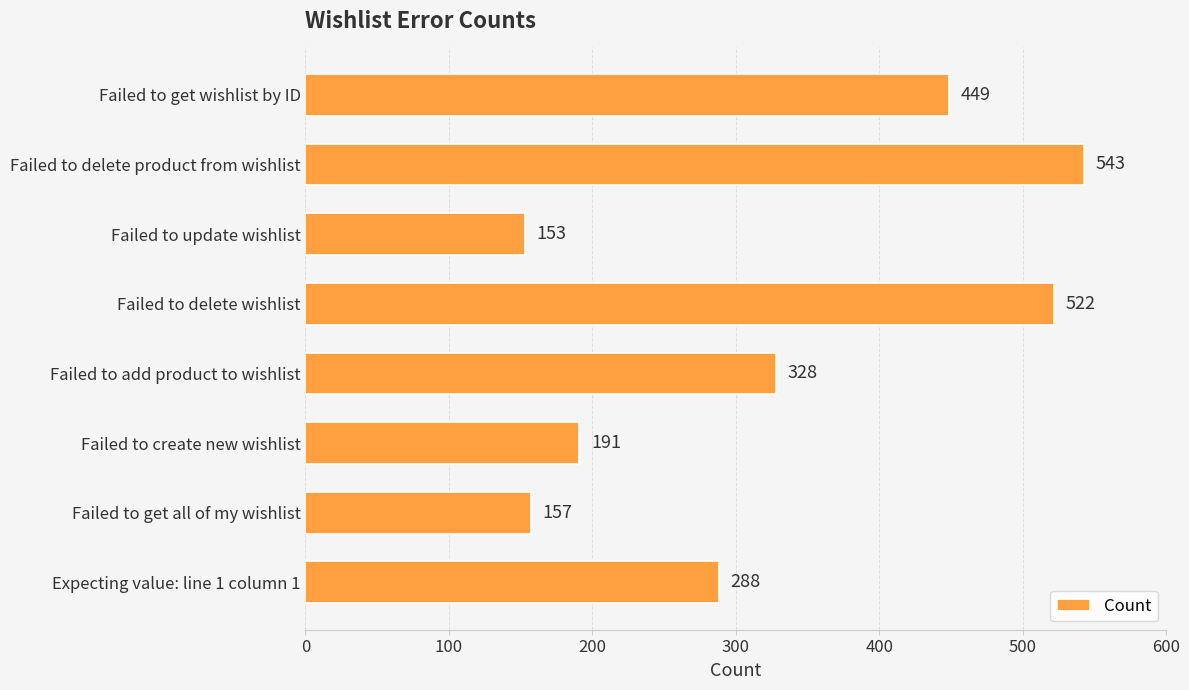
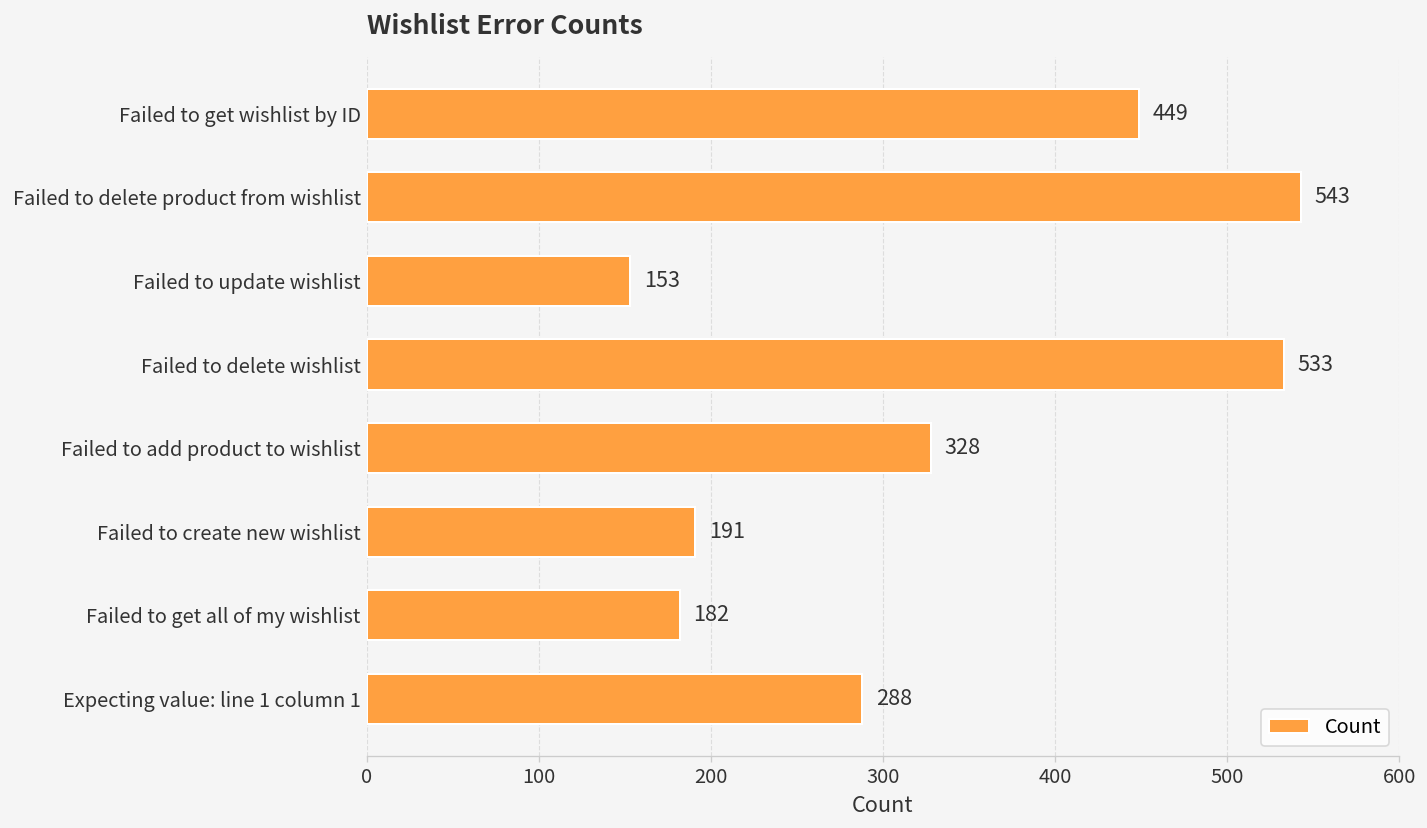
Failed to delete wishlist: 522 -> 533
Failed to get all of my wishlist: 157 -> 182
